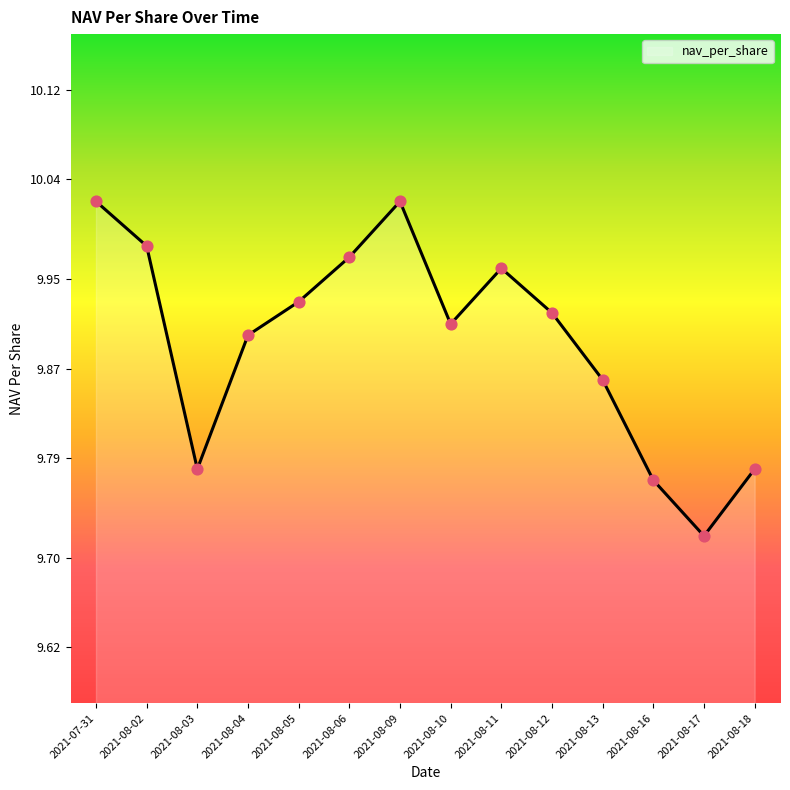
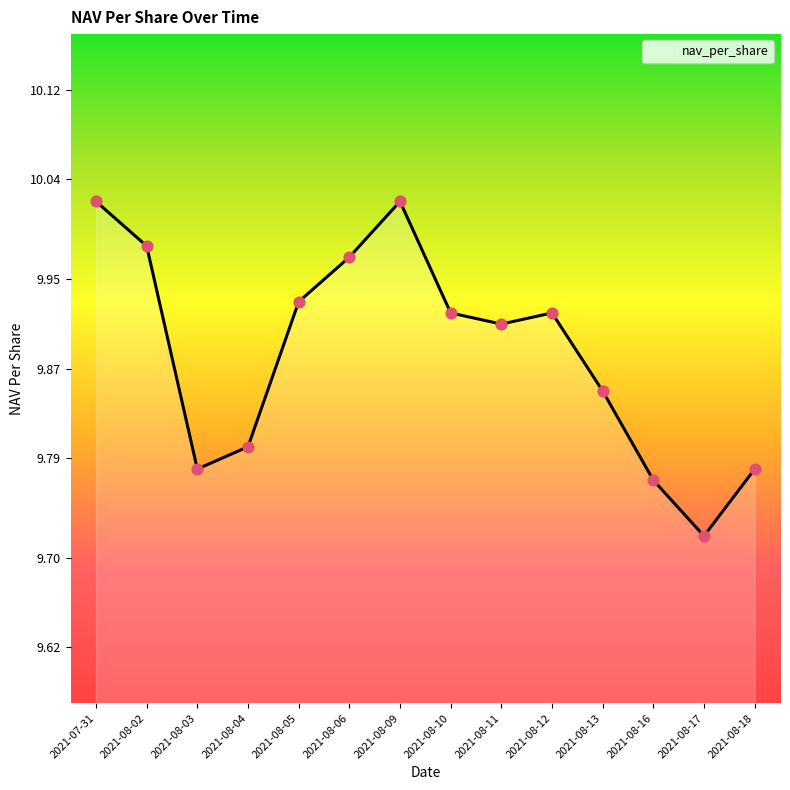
2021-08-04: 9.9 -> 9.8
2021-08-10: 9.91 -> 9.92
2021-08-11: 9.96 -> 9.91
2021-08-13: 9.86 -> 9.85
